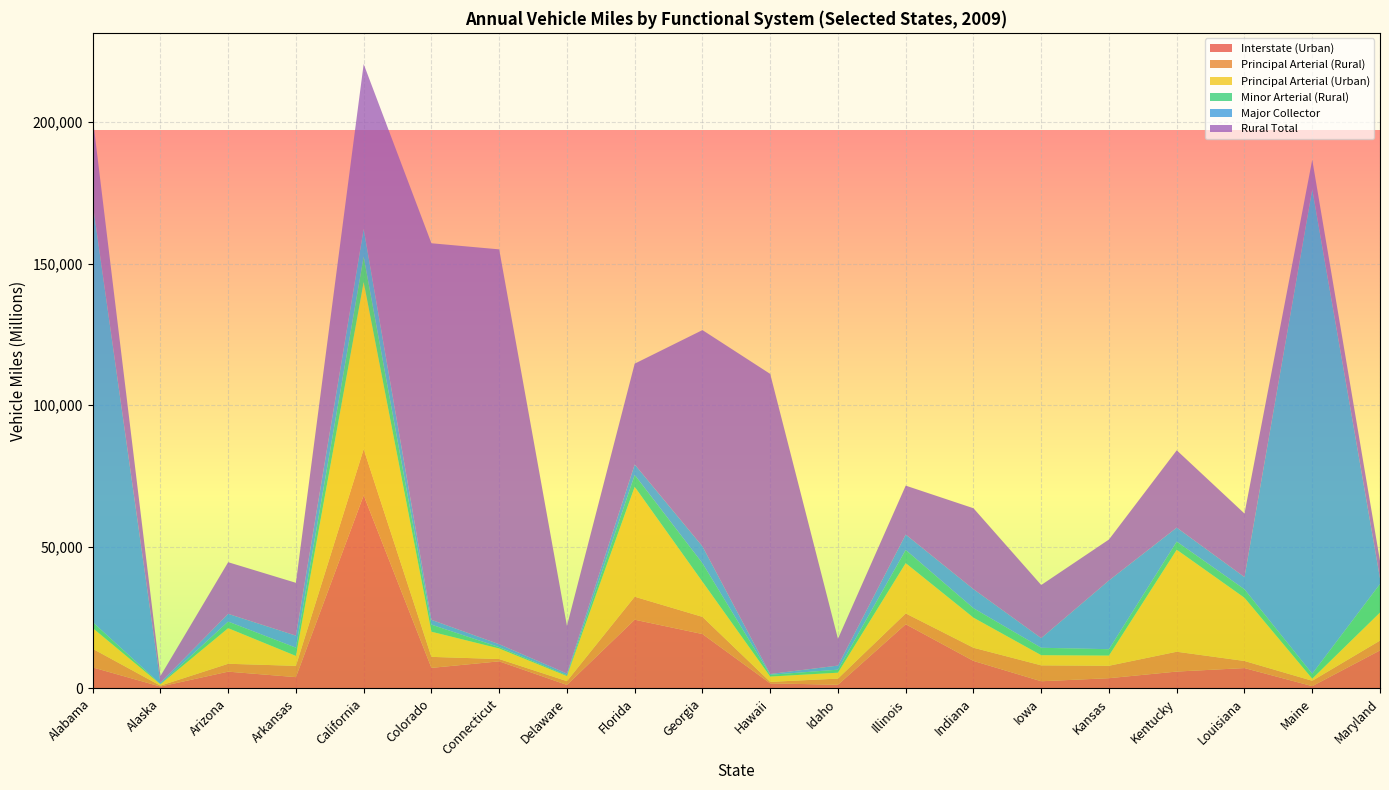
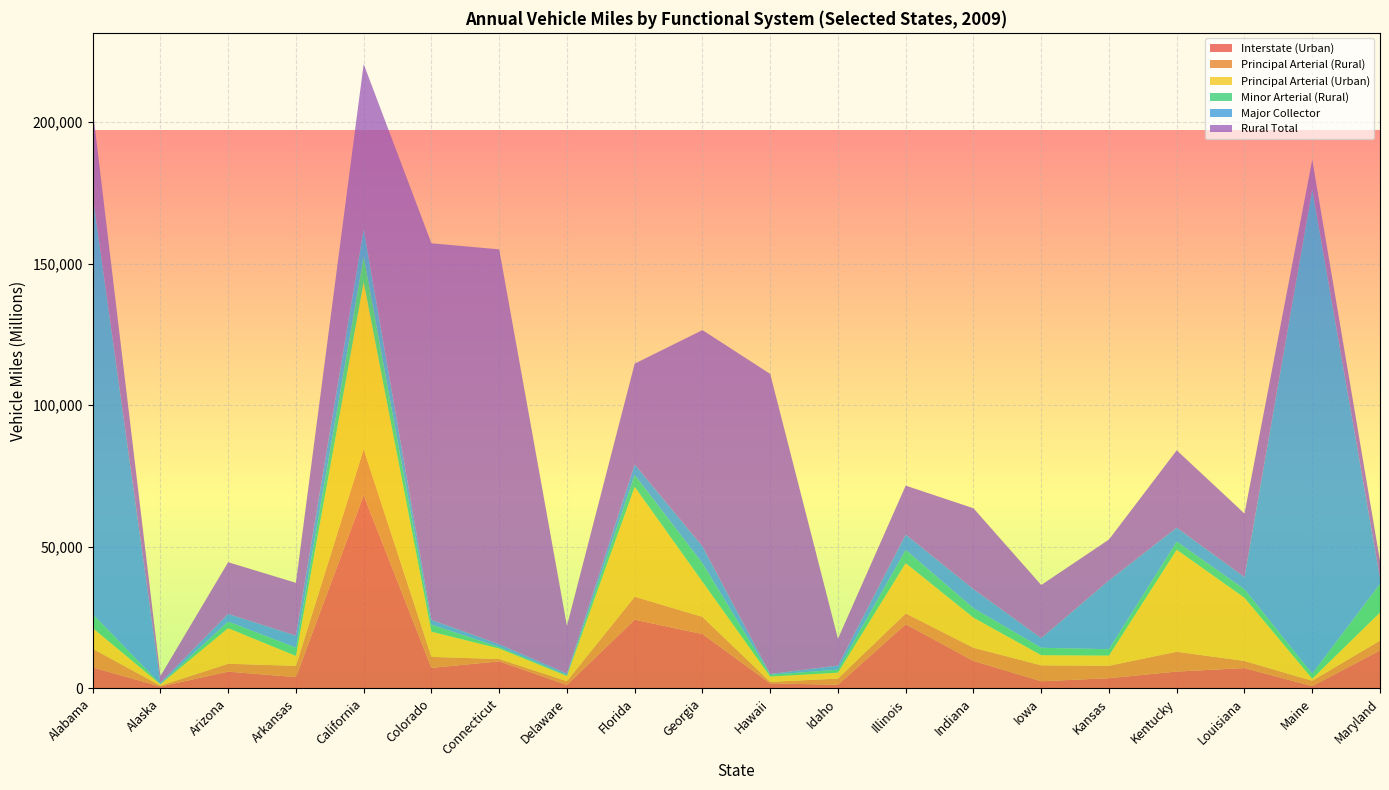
Minor Arterial (Rural), Alabama: 2,000 -> 5,000
